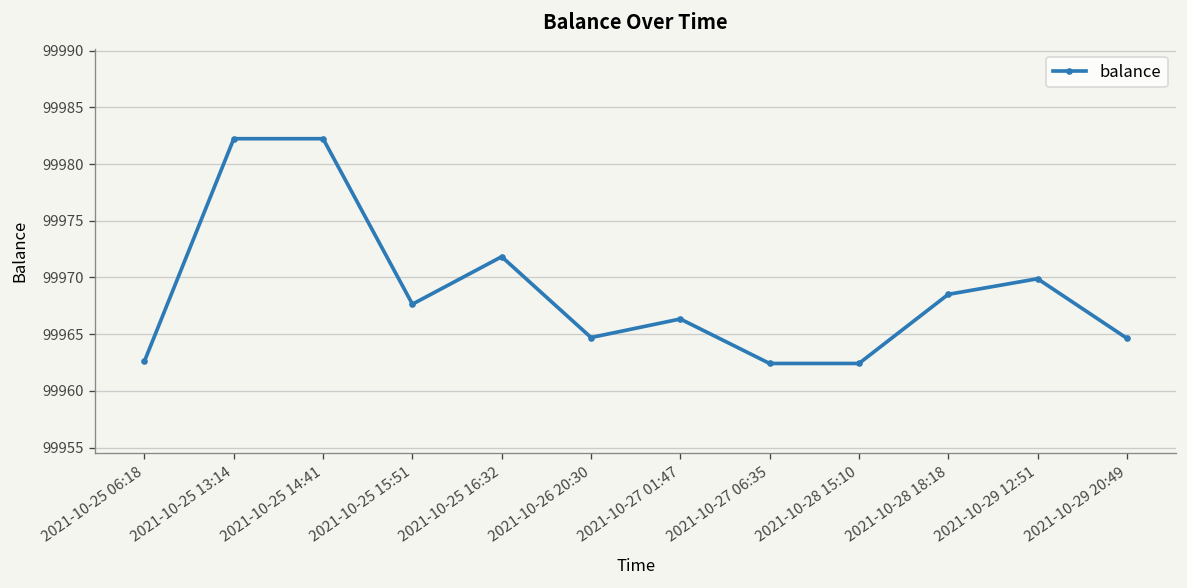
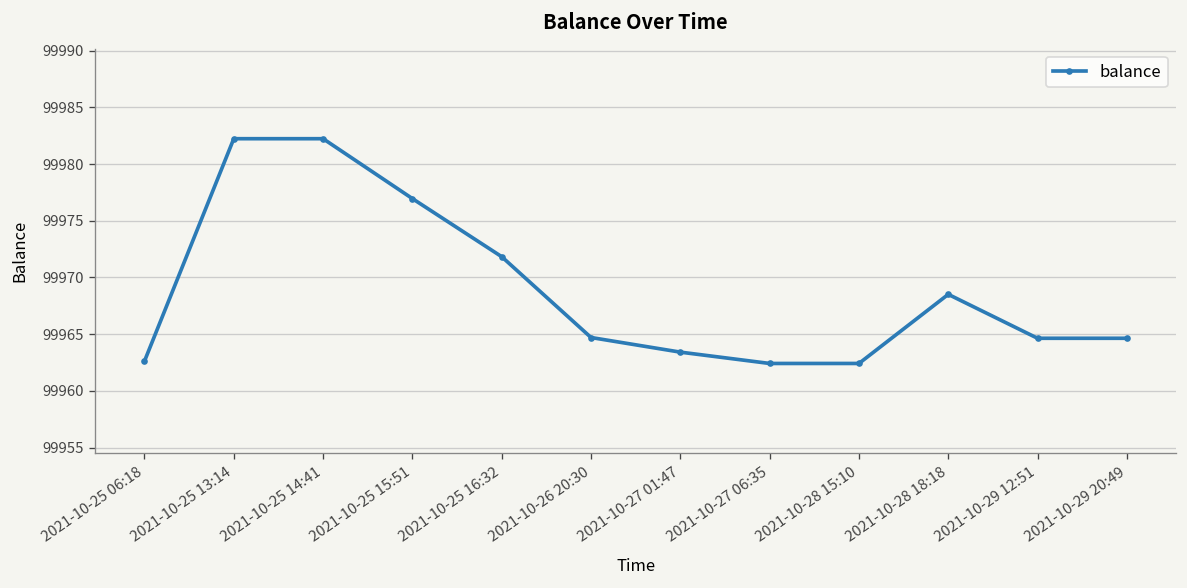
2021-10-25 15:51: 99968 -> 99977
2021-10-27 01:47: 99966 -> 99963
2021-10-29 12:51: 99970 -> 99965
